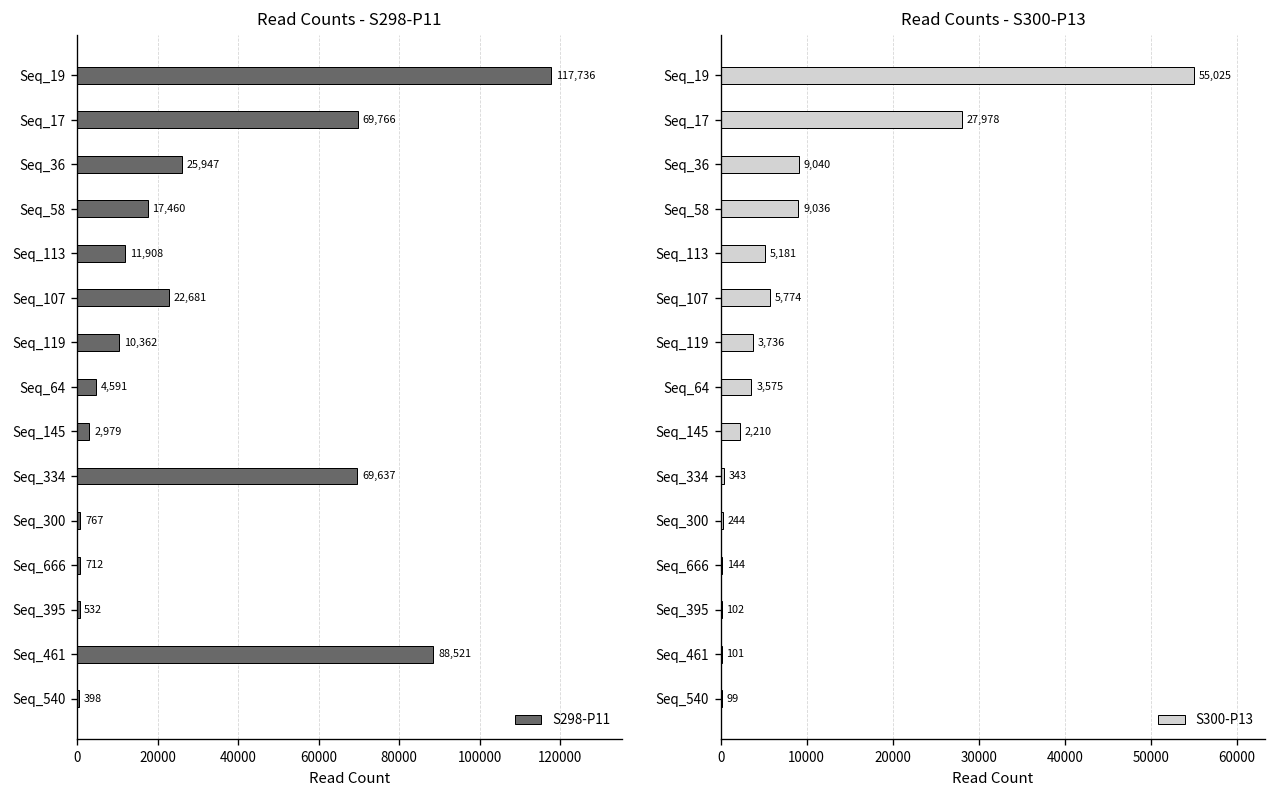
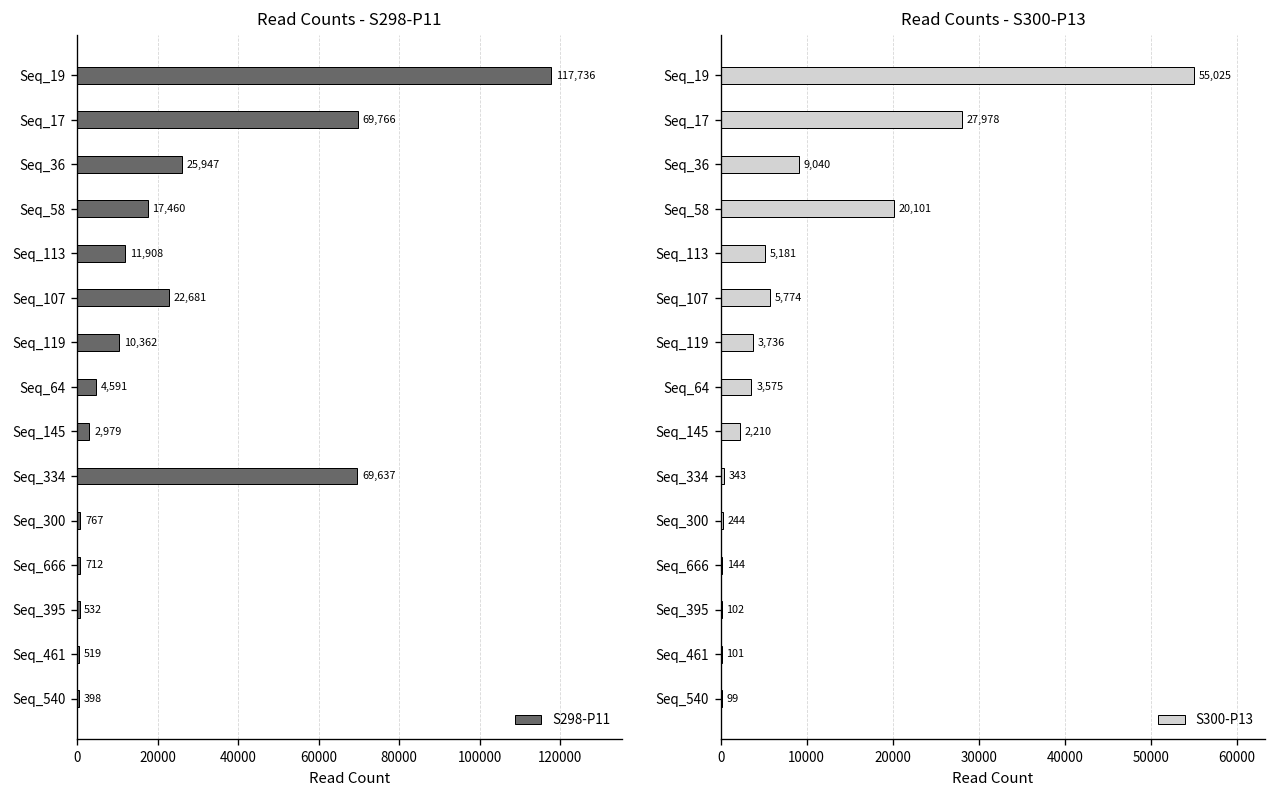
Read Counts - S298-P11, Seq_461: 88,521 -> 519
Read Counts - S300-P13, Seq_58: 9,036 -> 20,101
